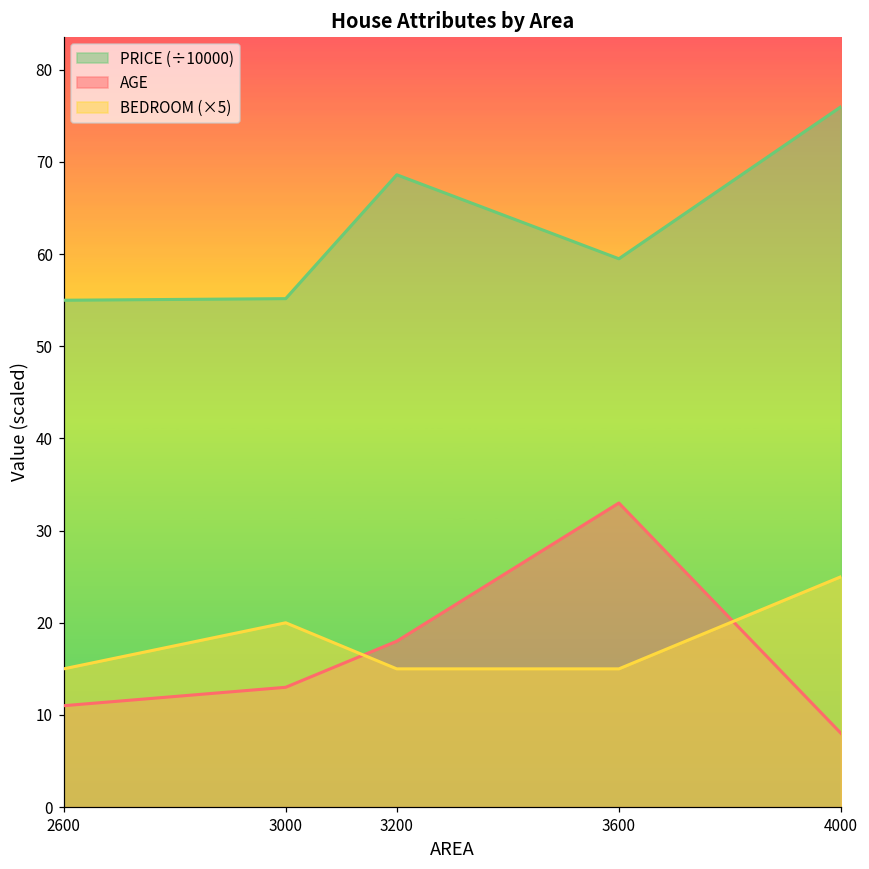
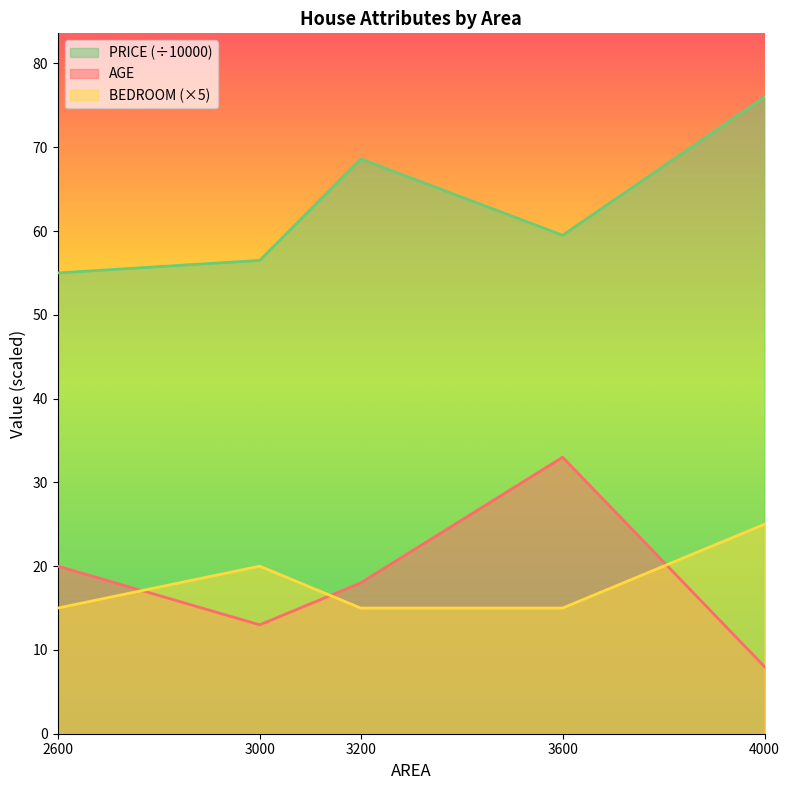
AGE, 2600: 11 -> 20
PRICE (÷10000), 3000: 55 -> 57
